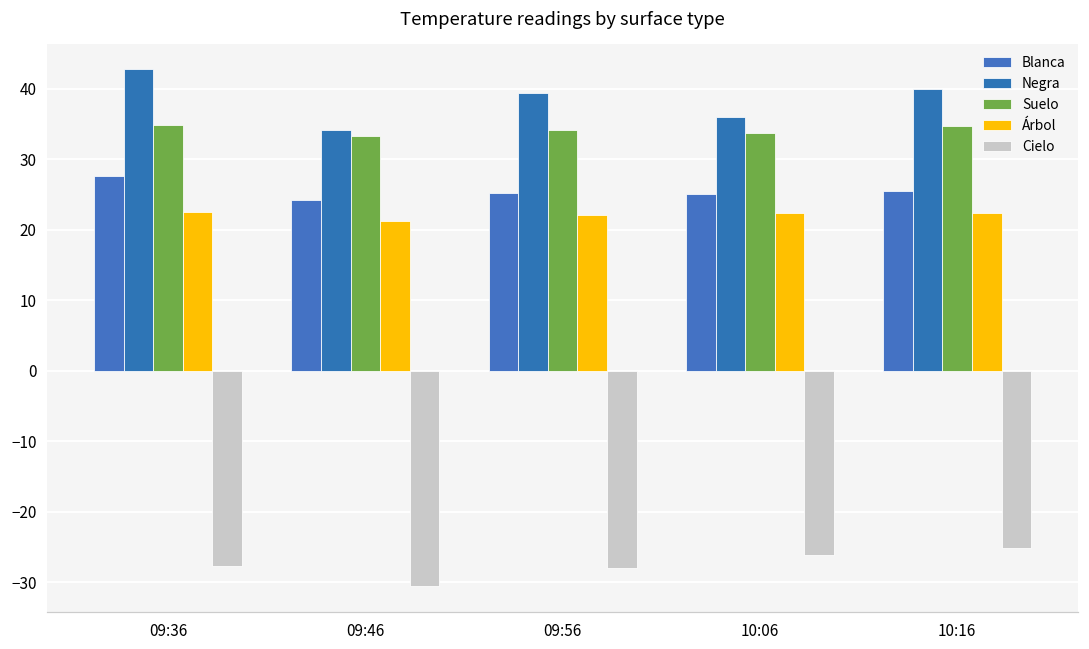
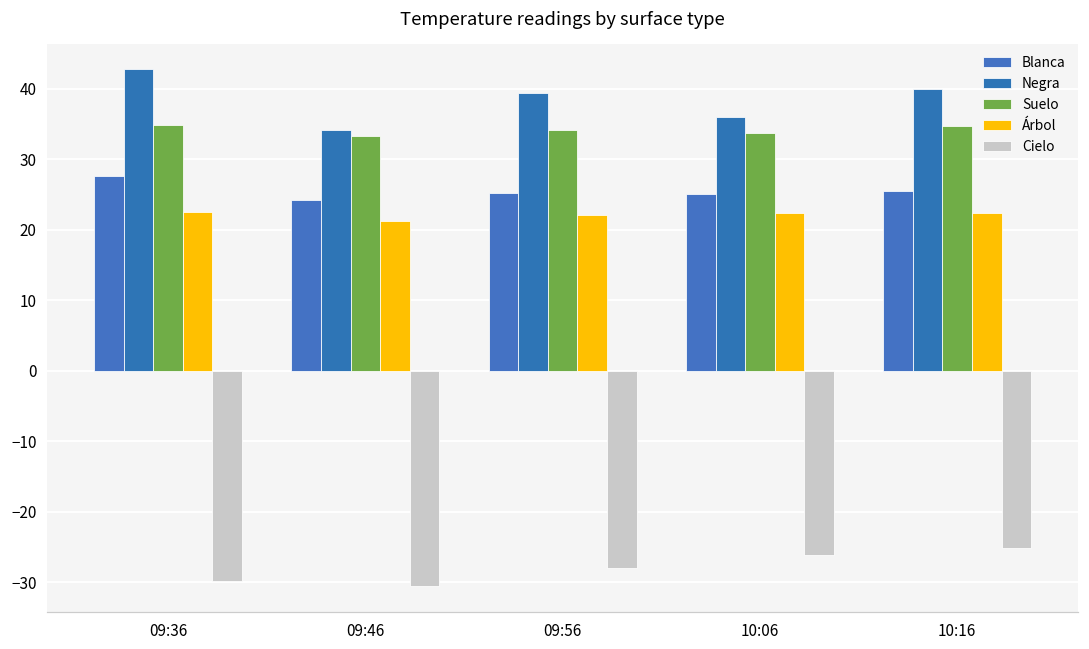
Cielo, 09:36: -28 -> -30
